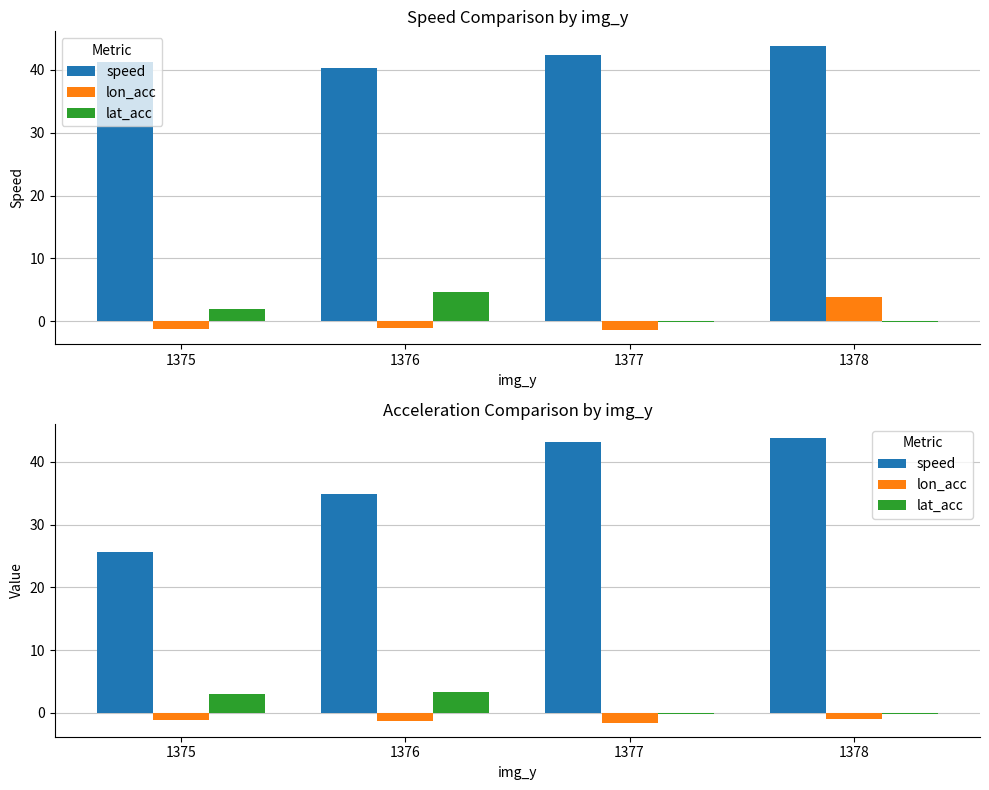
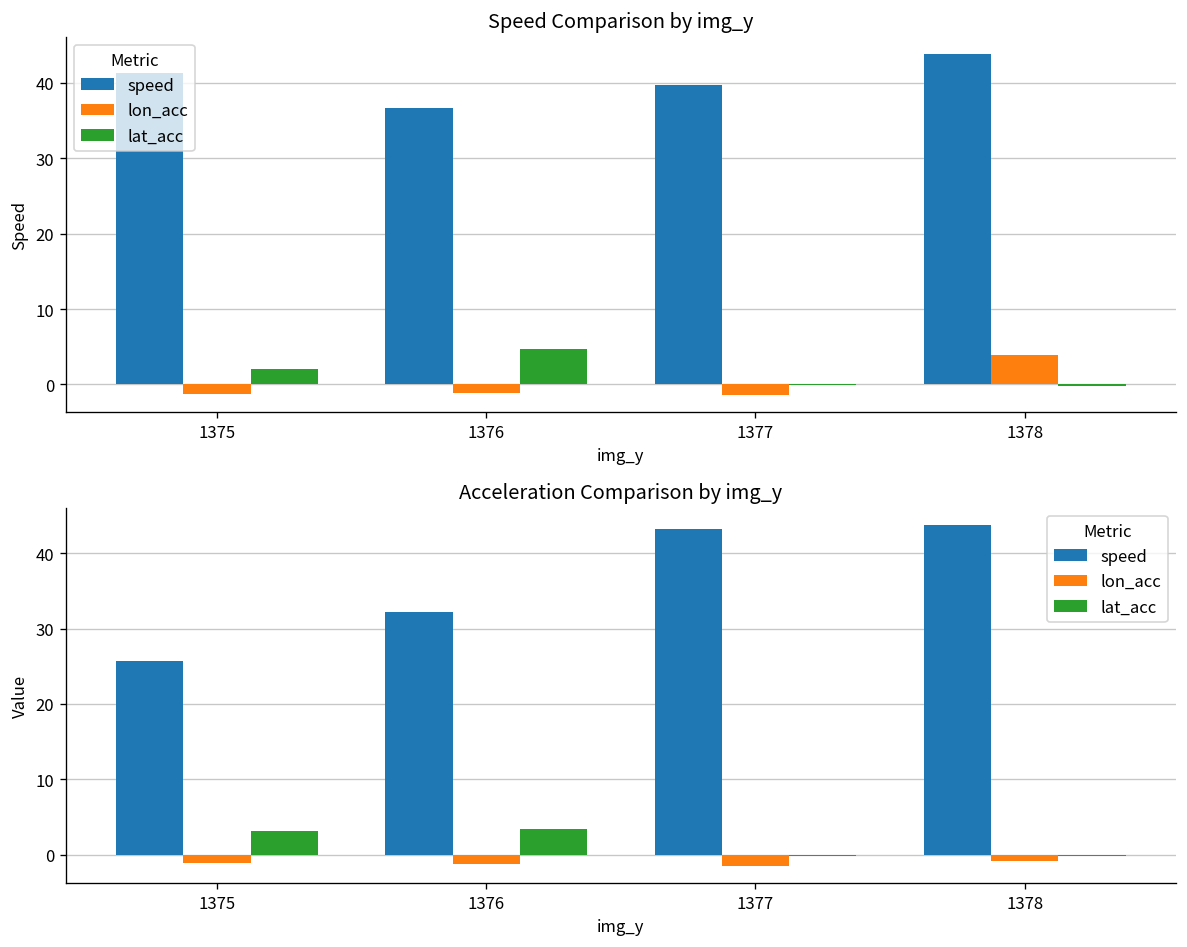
Speed Comparison by img_y, speed, 1376: 40 -> 37
Speed Comparison by img_y, speed, 1377: 42 -> 40
Acceleration Comparison by img_y, speed, 1376: 35 -> 32
